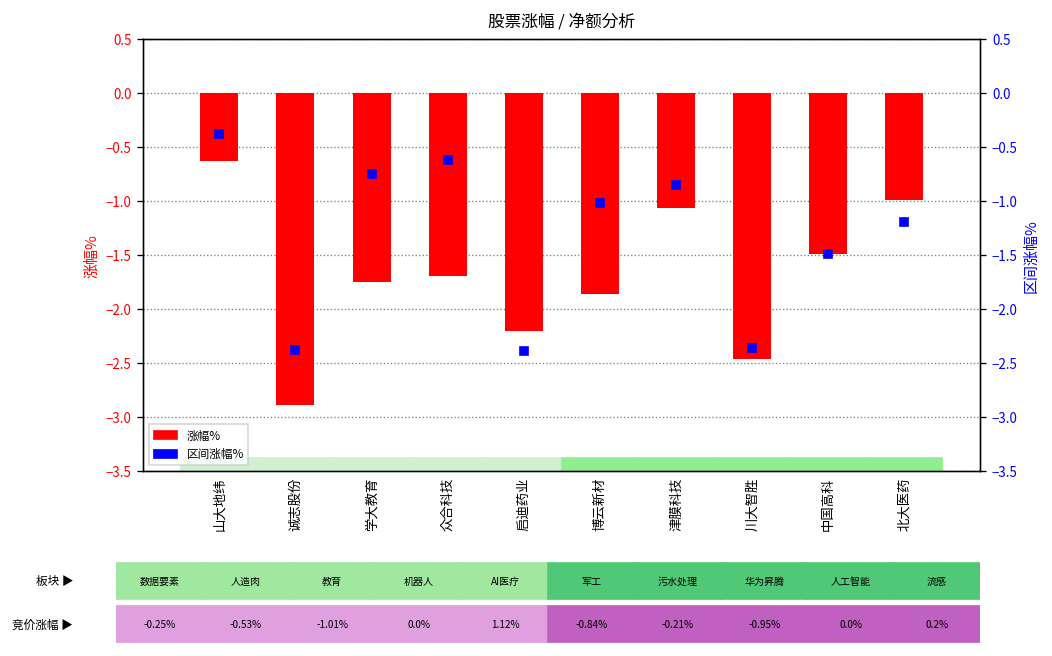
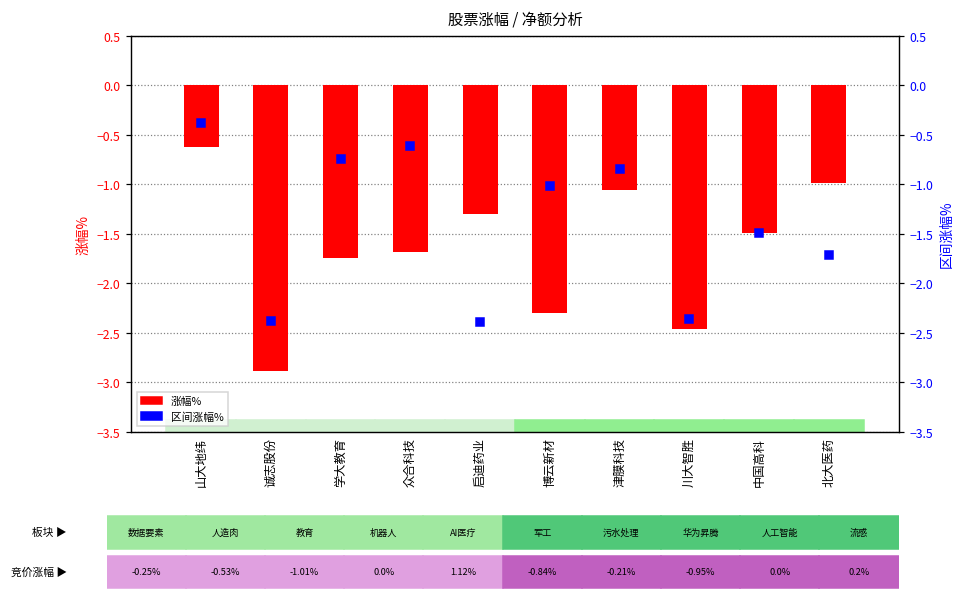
涨幅%, 启迪药业: -2.2 -> -1.3
涨幅%, 博云新材: -1.9 -> -2.3
区间涨幅%, 北大医药: -1.2 -> -1.7
